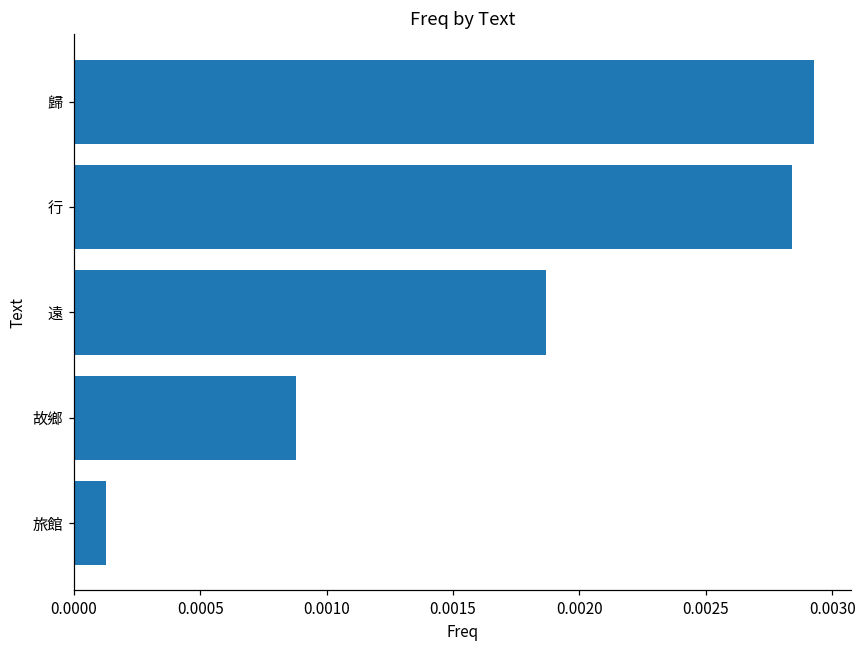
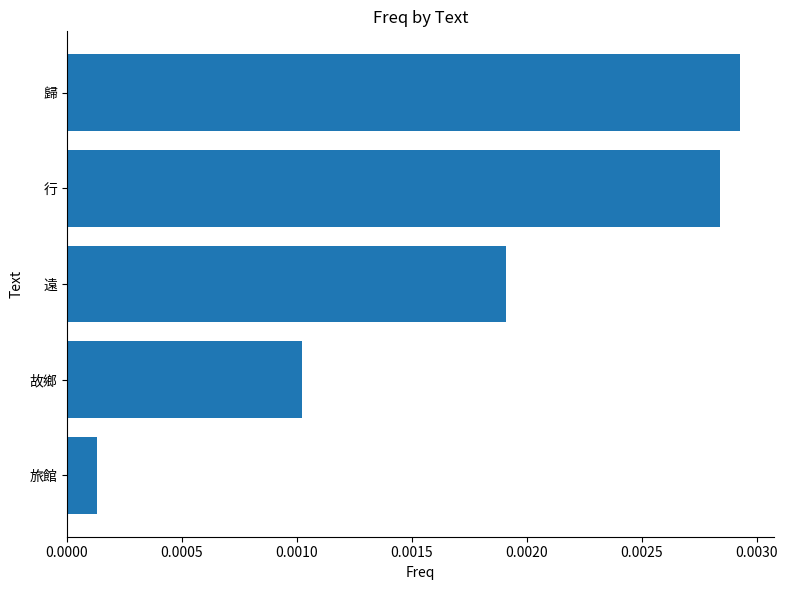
遠: 0.00187 -> 0.00191
故鄉: 0.00088 -> 0.00102
